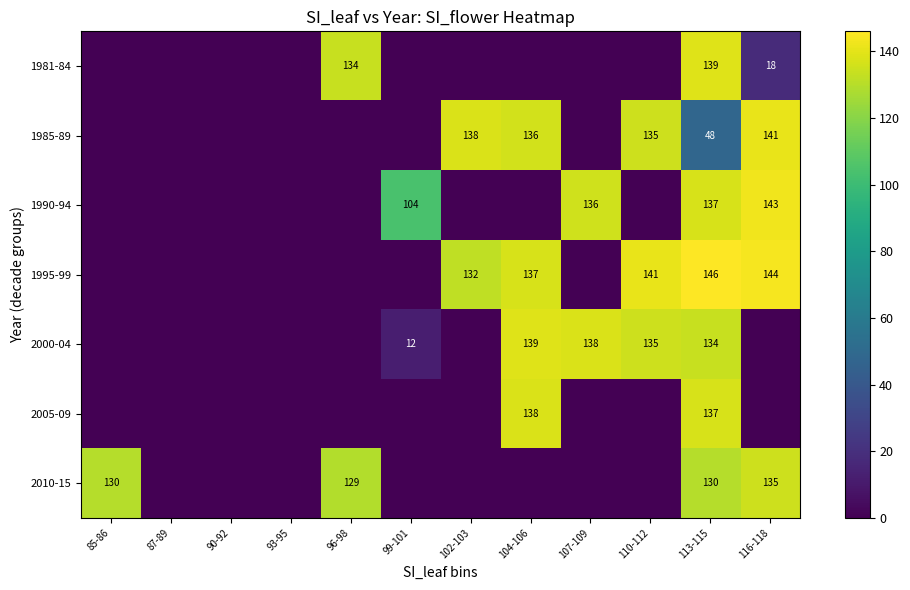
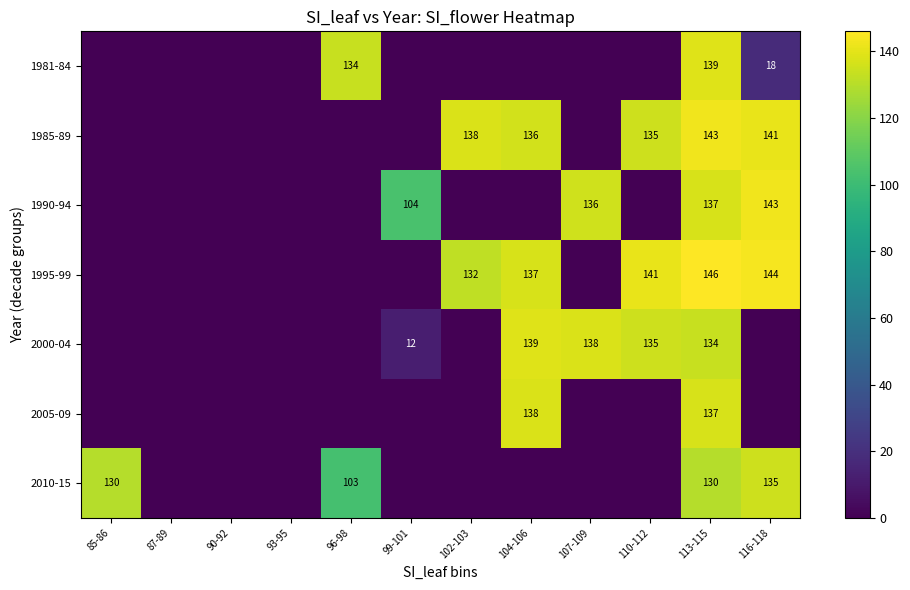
1985-89, 113-115: 48 -> 143
2010-15, 96-98: 129 -> 103
